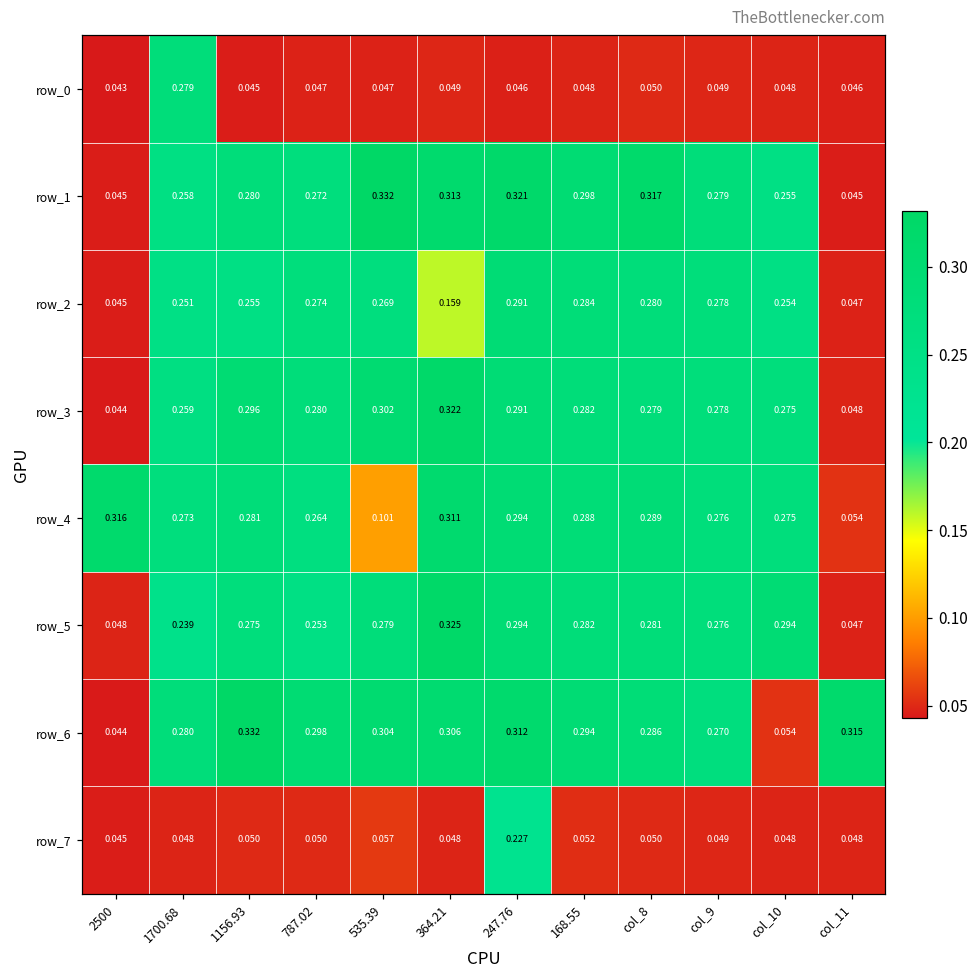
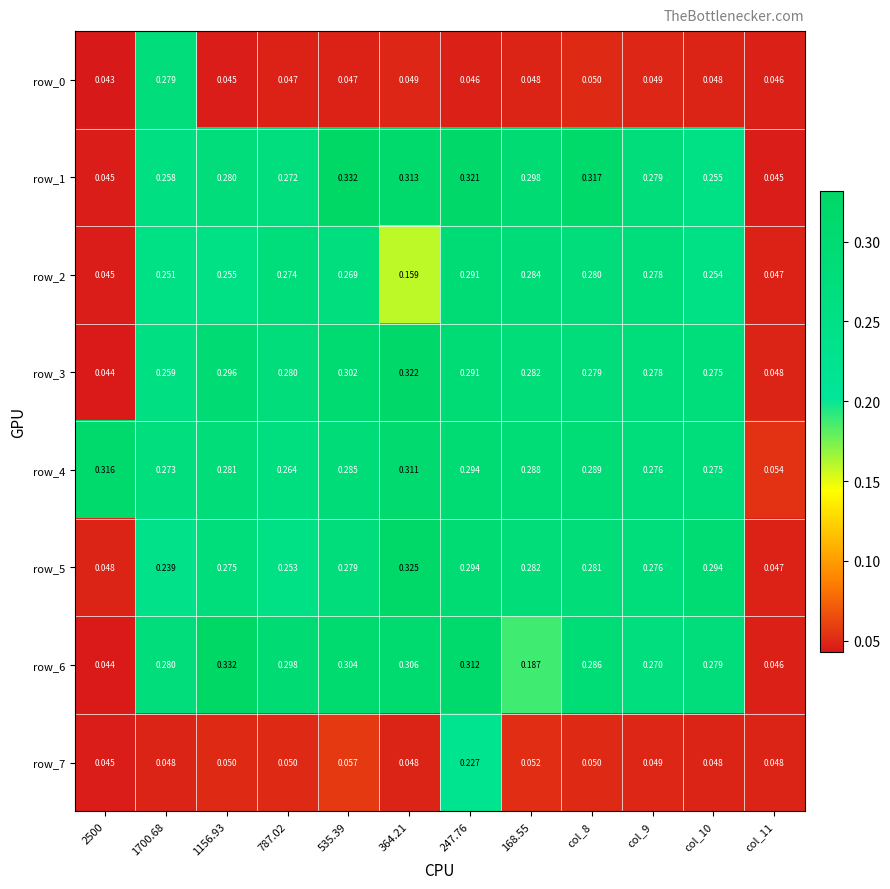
row_4, 535.39: 0.101 -> 0.285
row_6, 168.55: 0.294 -> 0.187
row_6, col_10: 0.054 -> 0.279
row_6, col_11: 0.315 -> 0.046
